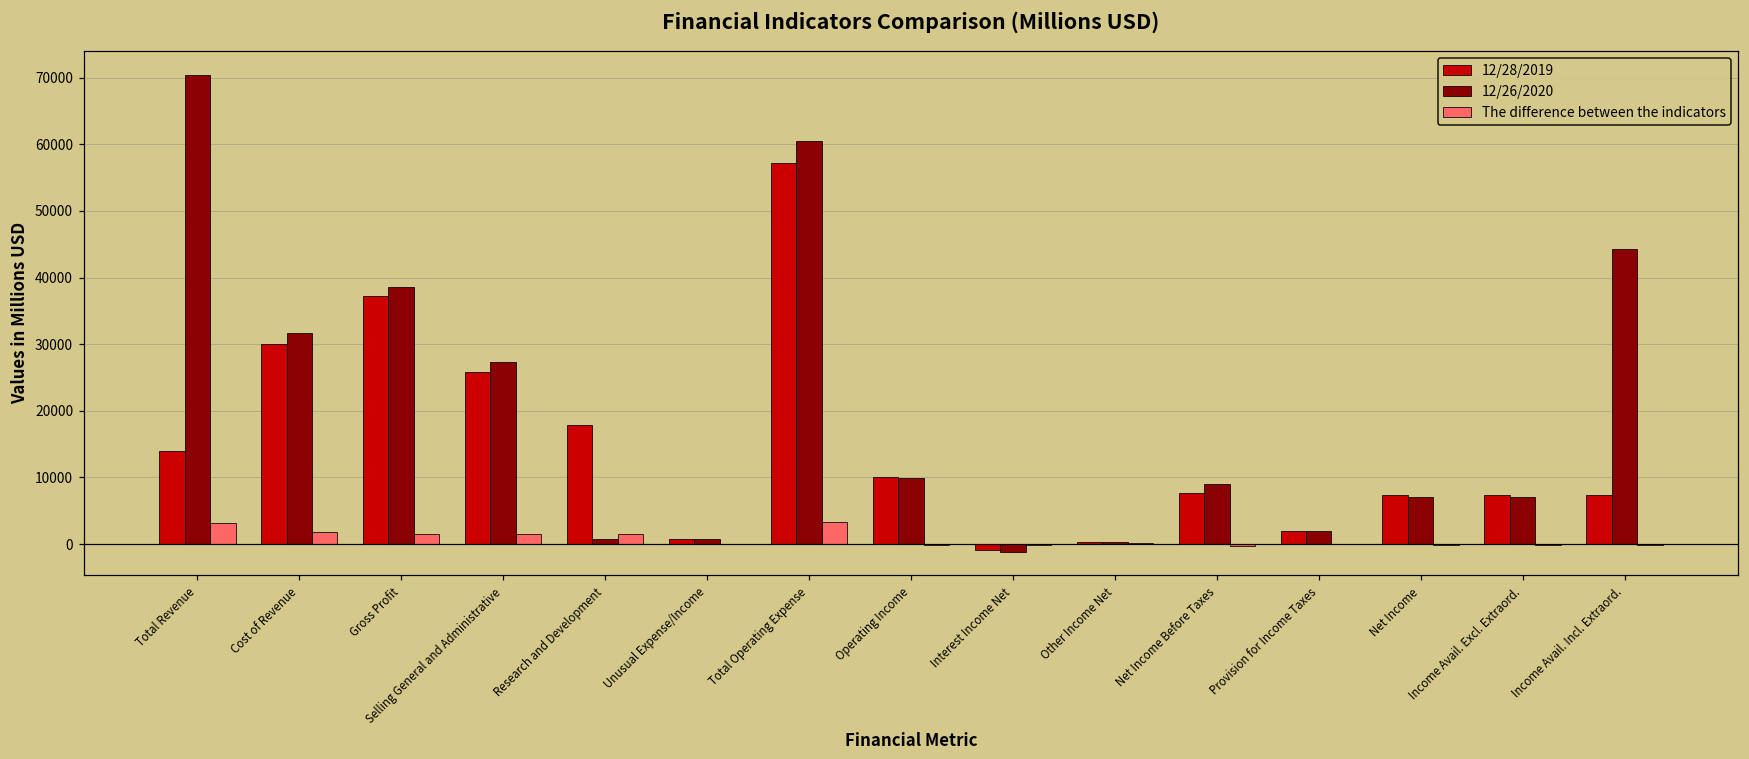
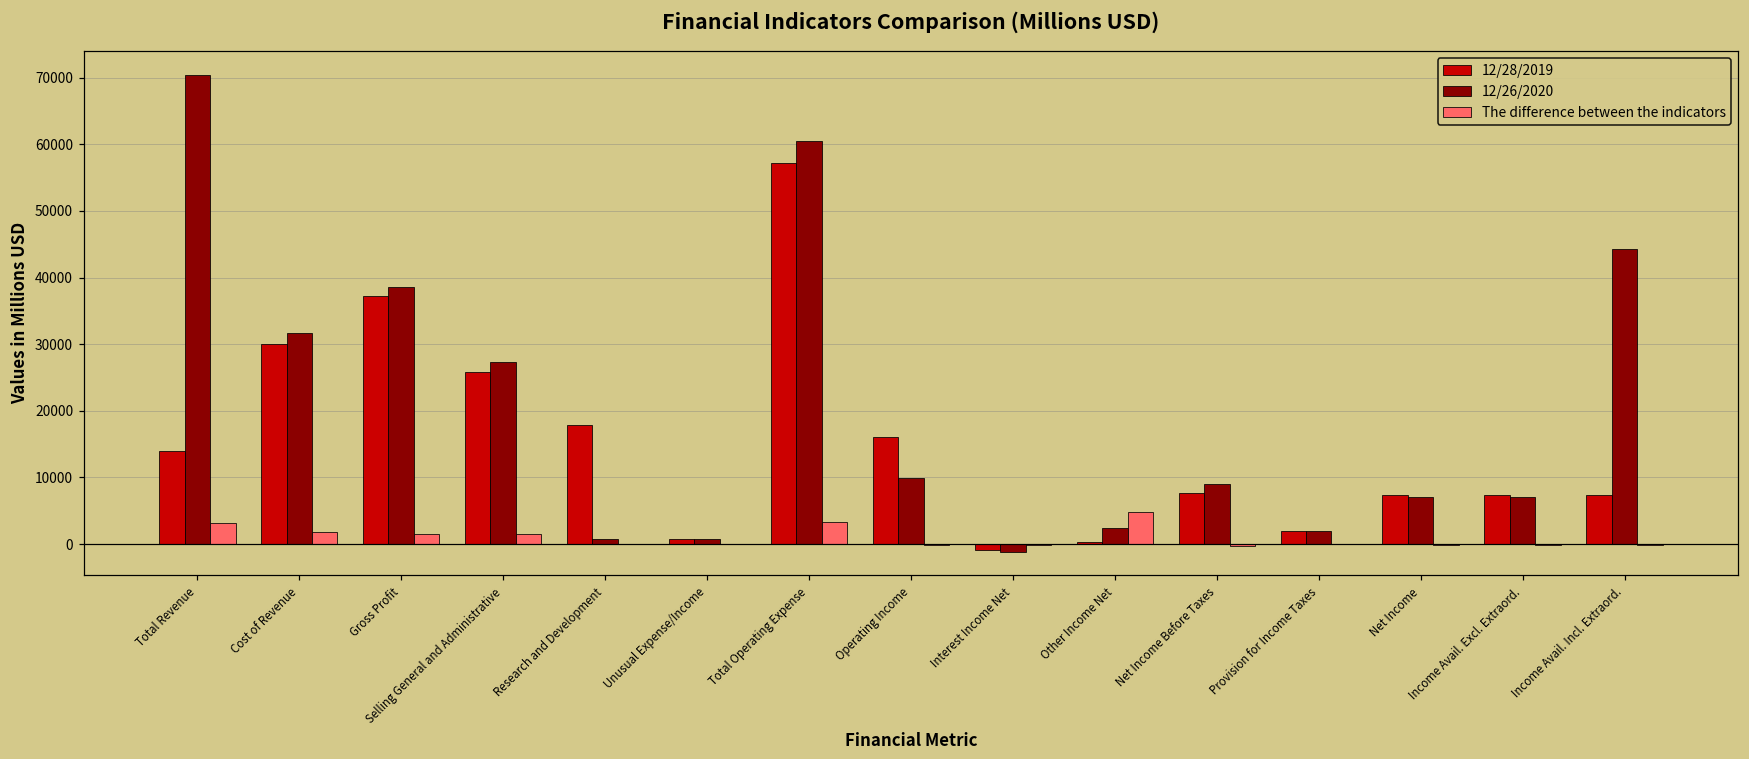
The difference between the indicators, Research and Development: 1000 -> 0
12/28/2019, Operating Income: 10000 -> 16000
12/26/2020, Other Income Net: 0 -> 2000
The difference between the indicators, Other Income Net: 0 -> 5000
